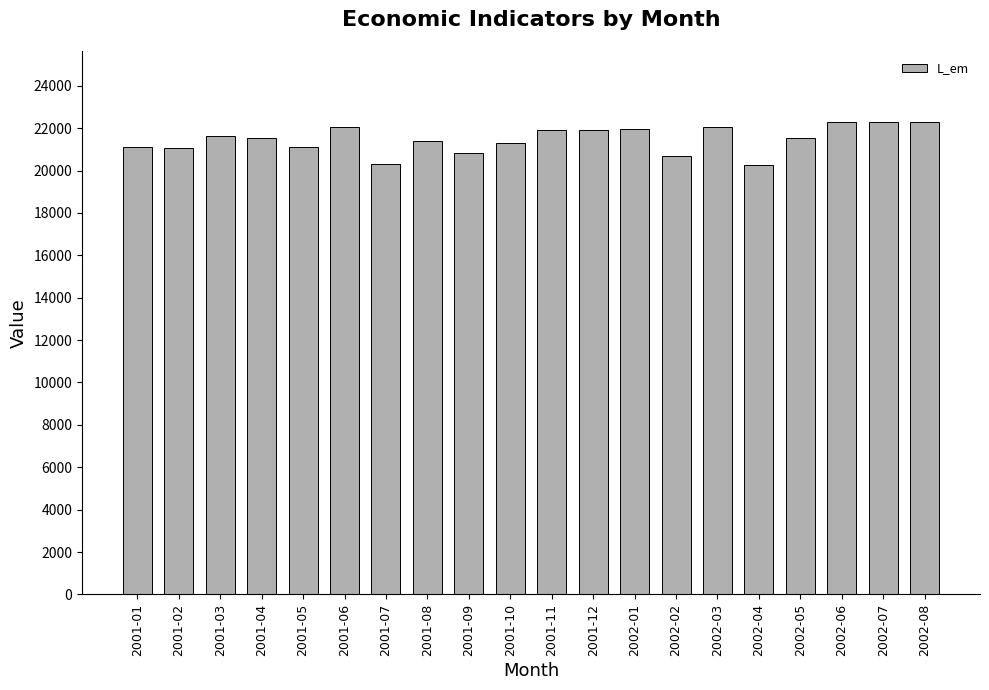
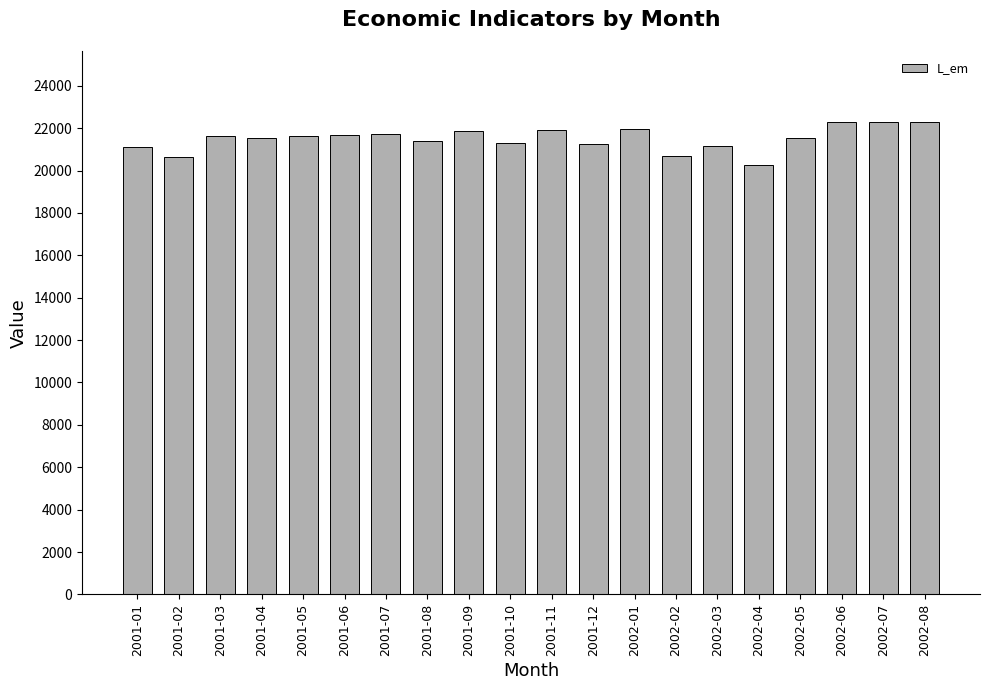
2001-02: 21100 -> 20600
2001-05: 21100 -> 21700
2001-06: 22100 -> 21700
2001-07: 20300 -> 21700
2001-09: 20800 -> 21900
2001-12: 21900 -> 21300
2002-03: 22100 -> 21100
